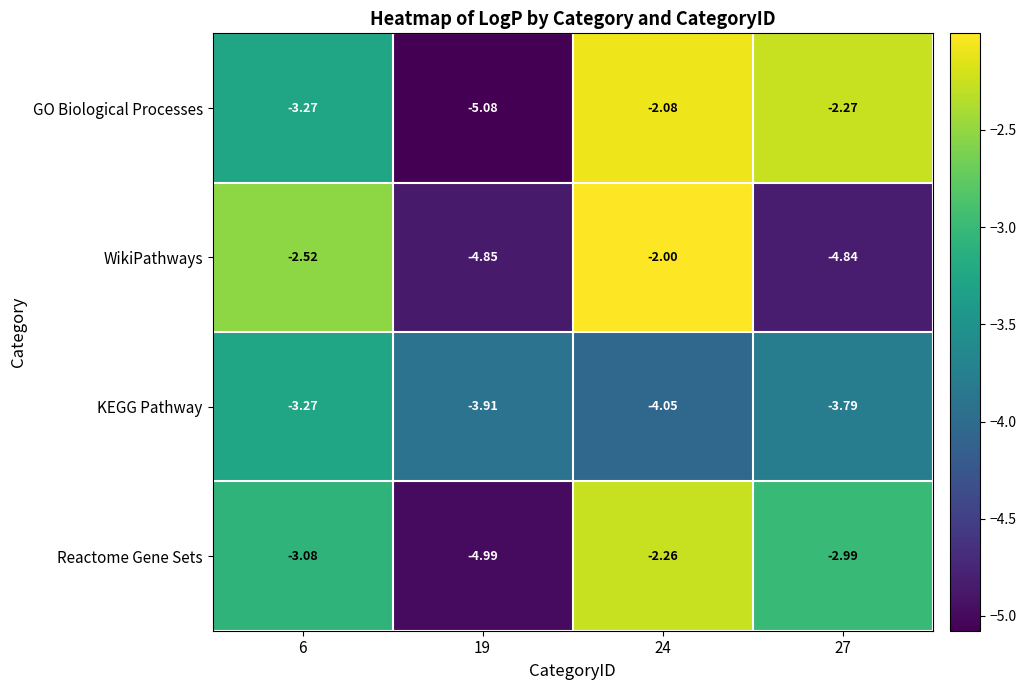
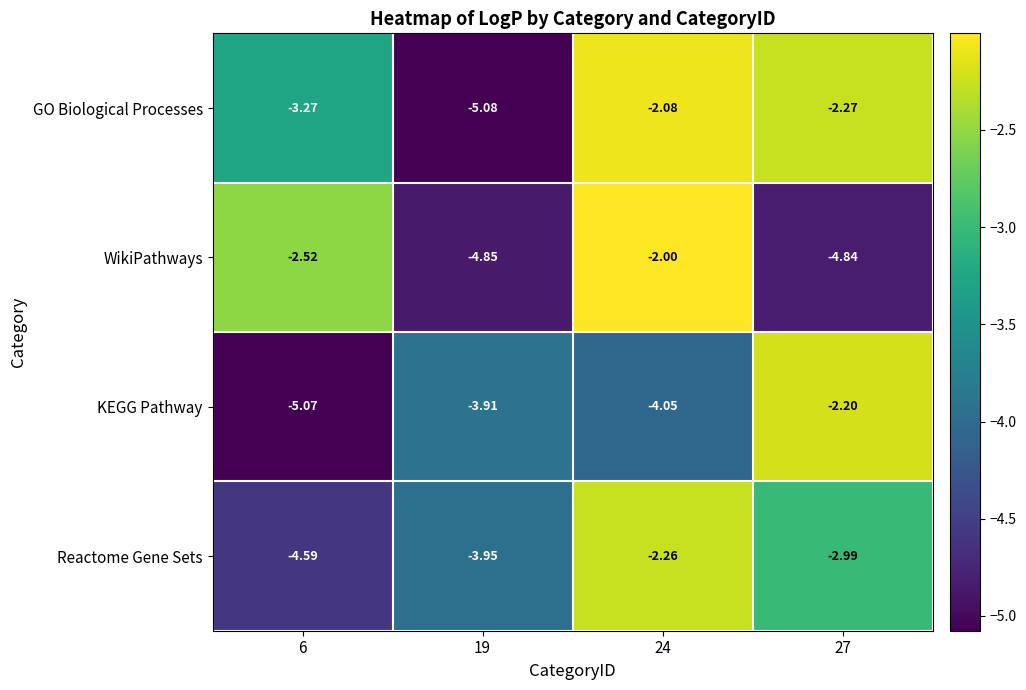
KEGG Pathway, 6: -3.27 -> -5.07
KEGG Pathway, 27: -3.79 -> -2.20
Reactome Gene Sets, 6: -3.08 -> -4.59
Reactome Gene Sets, 19: -4.99 -> -3.95
